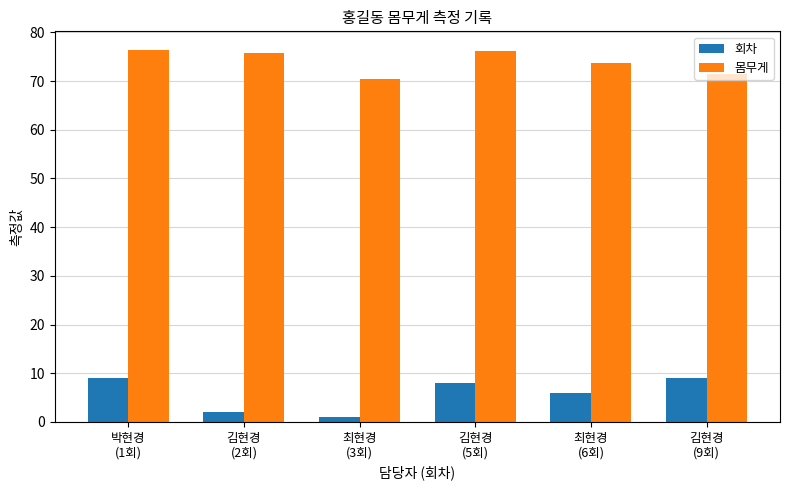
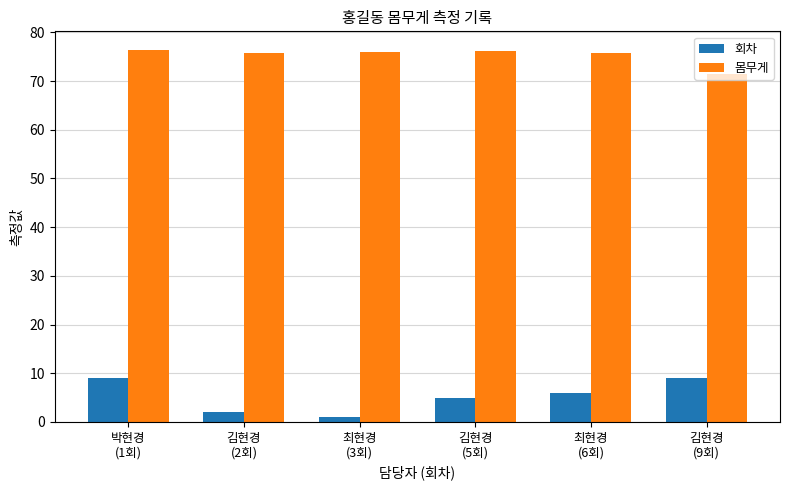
몸무게, 최현경 (3회): 70 -> 76
회차, 김현경 (5회): 8 -> 5
몸무게, 최현경 (6회): 74 -> 76
